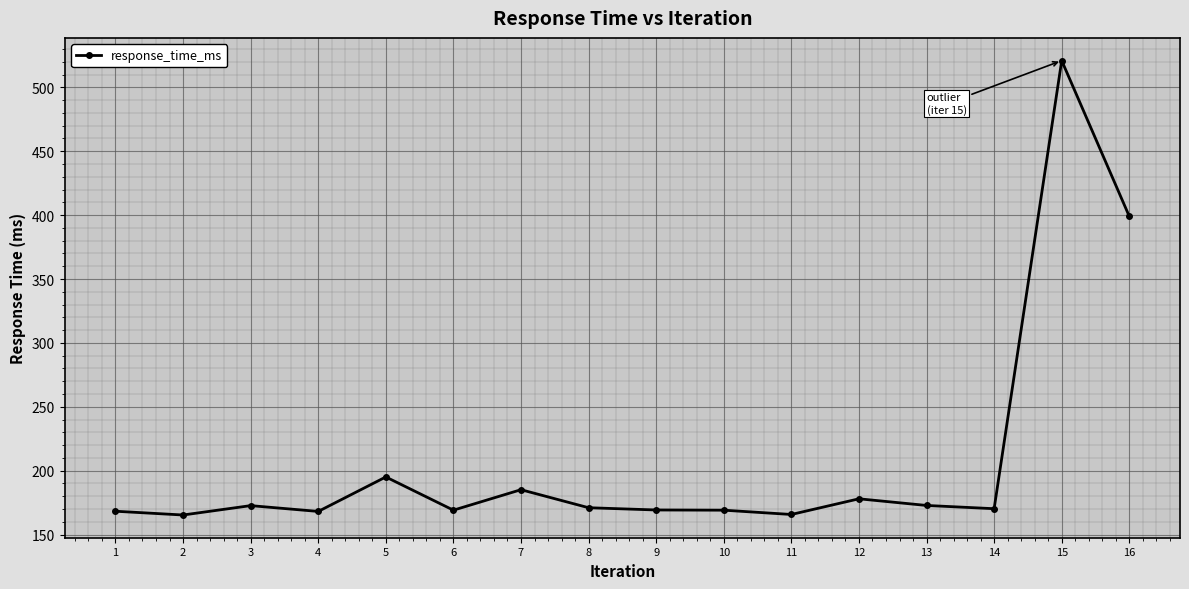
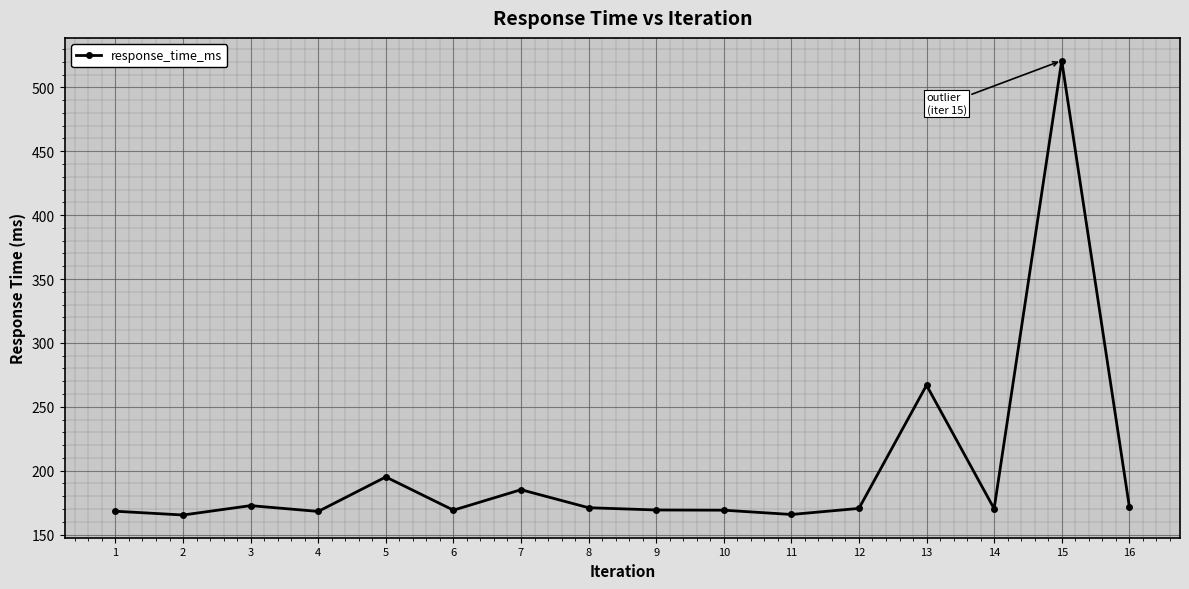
12: 178 -> 170
13: 173 -> 267
16: 399 -> 172
